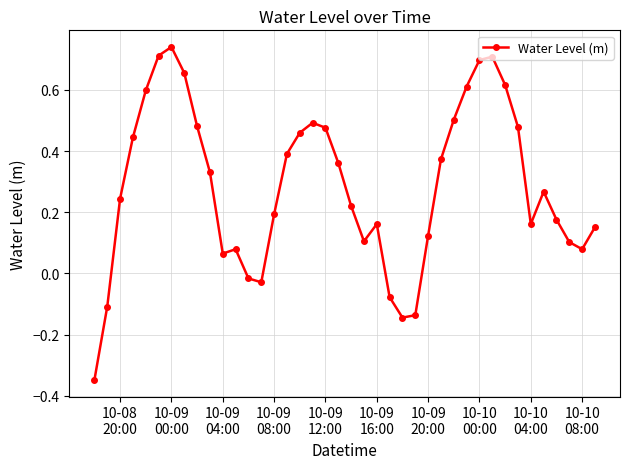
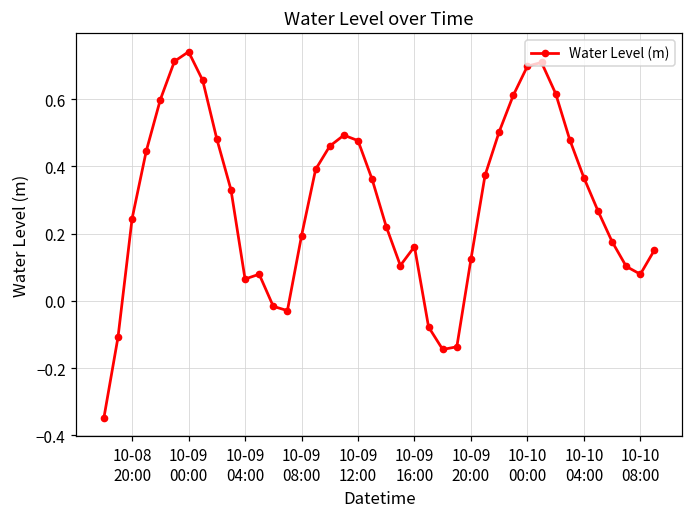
10-10 04:00: 0.16 -> 0.37
